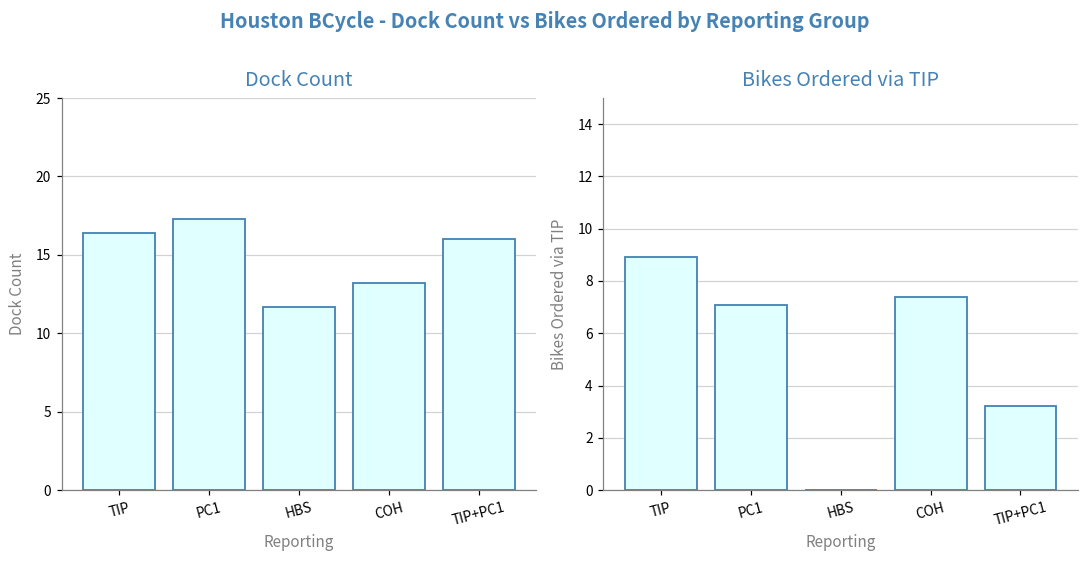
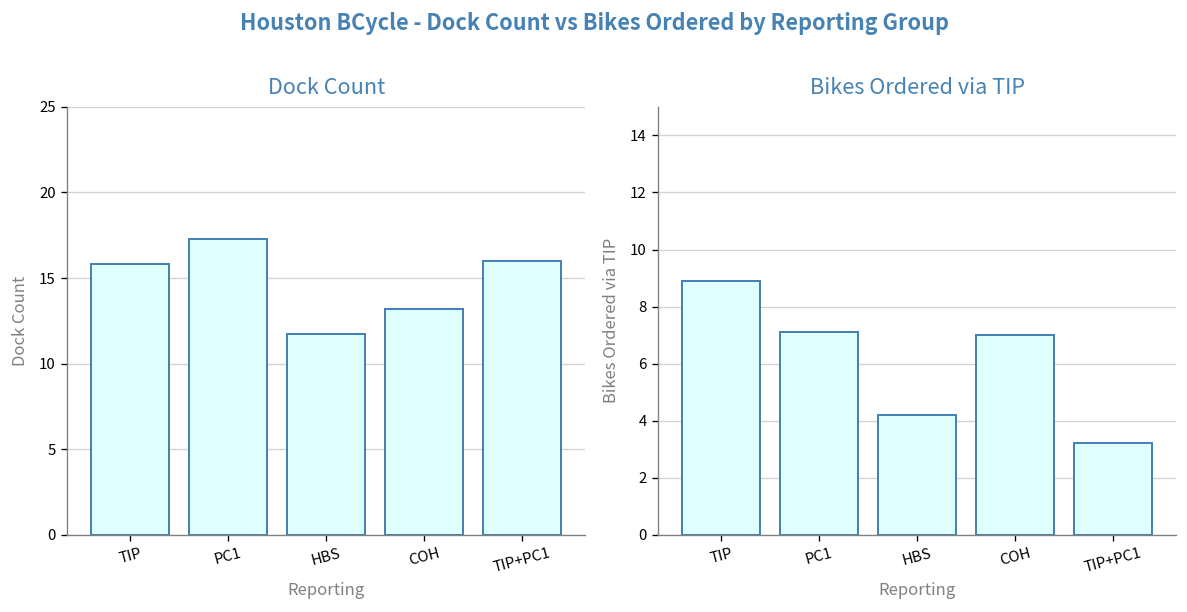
Dock Count, TIP: 16.4 -> 15.8
Bikes Ordered via TIP, HBS: 0.0 -> 4.2
Bikes Ordered via TIP, COH: 7.4 -> 7.0
